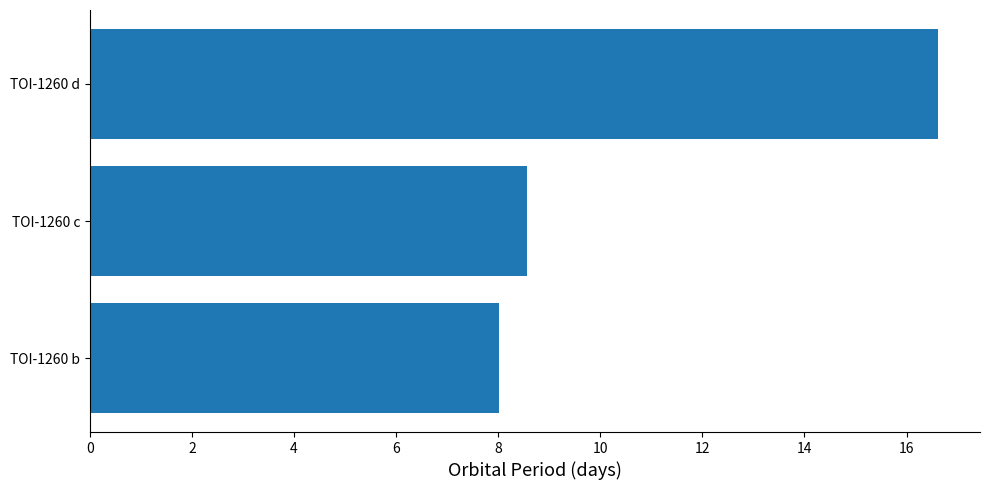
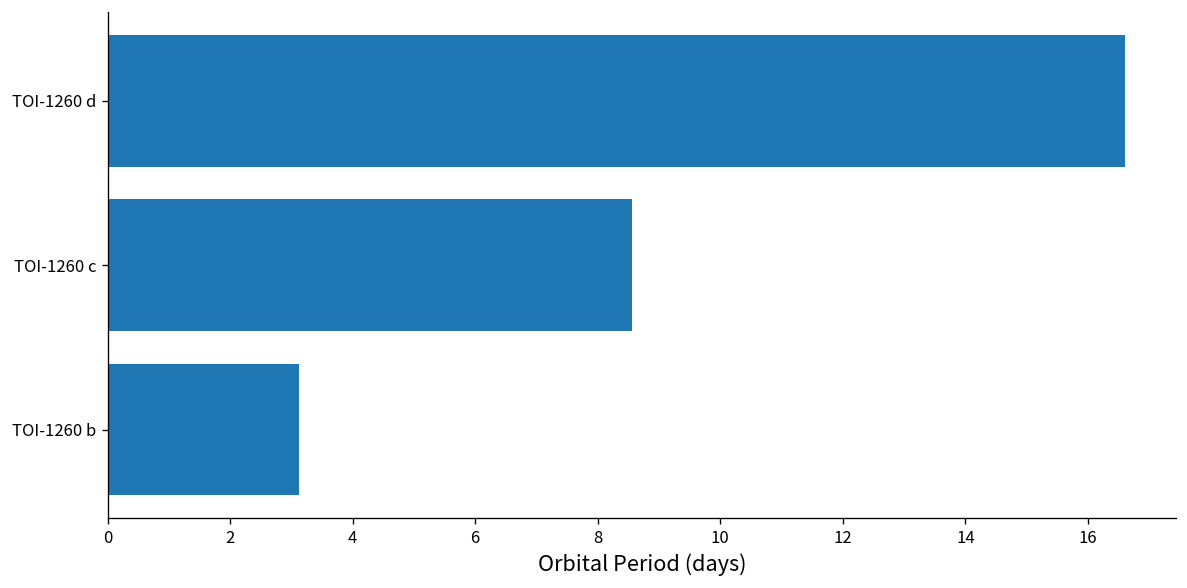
TOI-1260 b: 8.0 -> 3.1
